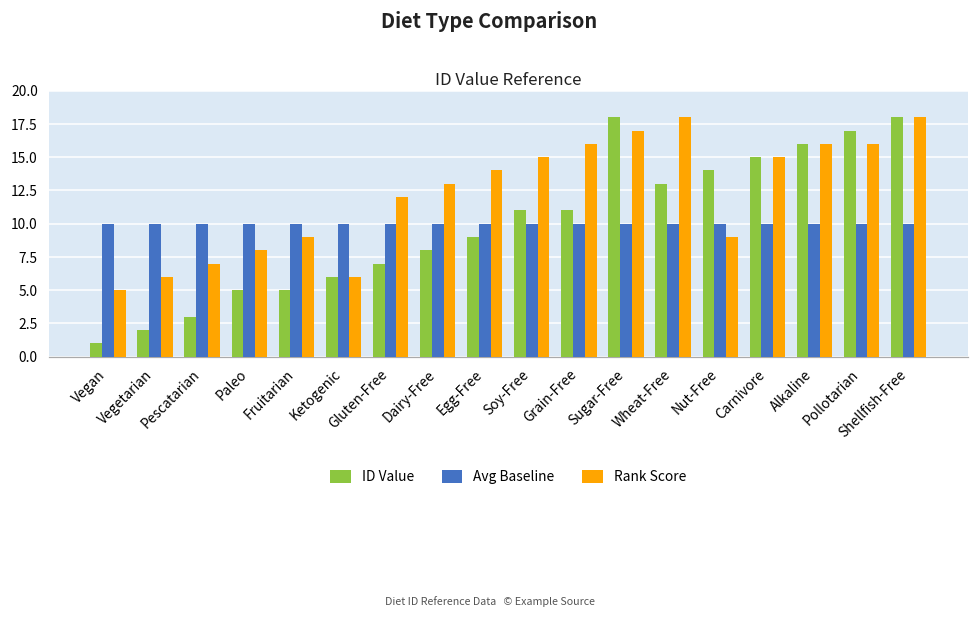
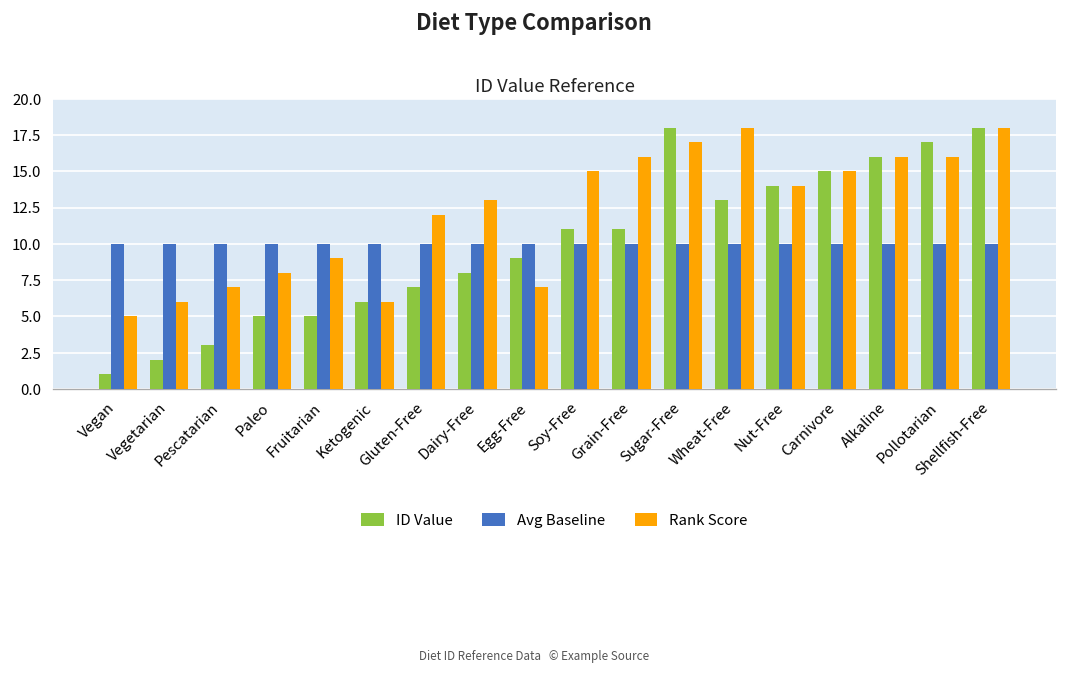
Rank Score, Egg-Free: 14 -> 7
Rank Score, Nut-Free: 9 -> 14
